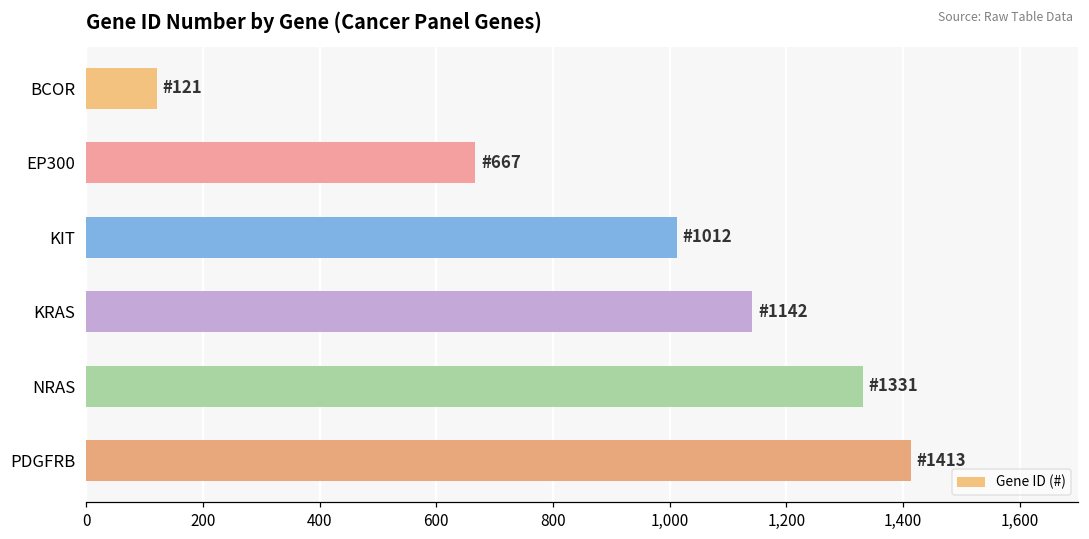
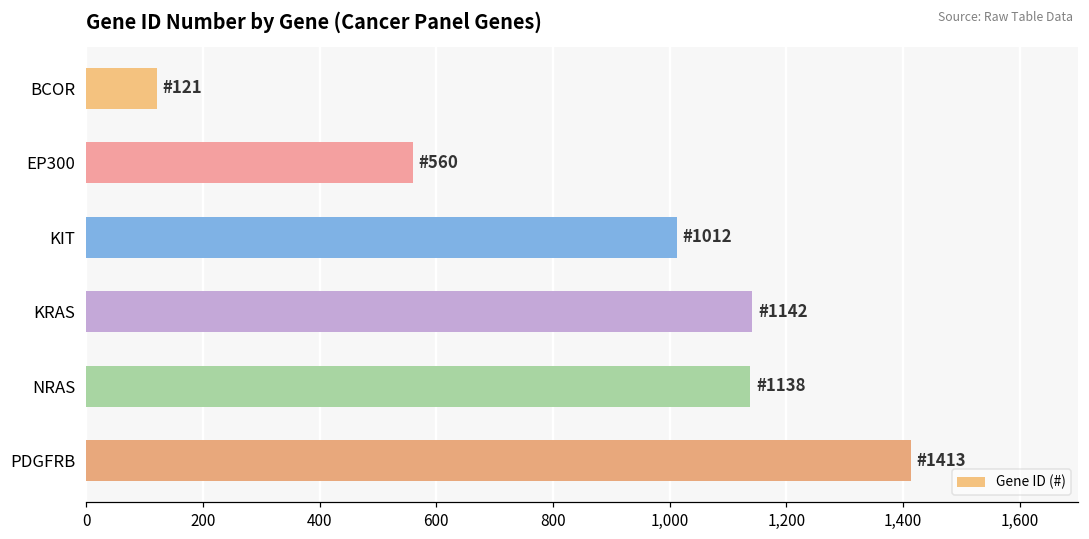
EP300: 667 -> 560
NRAS: 1331 -> 1138
